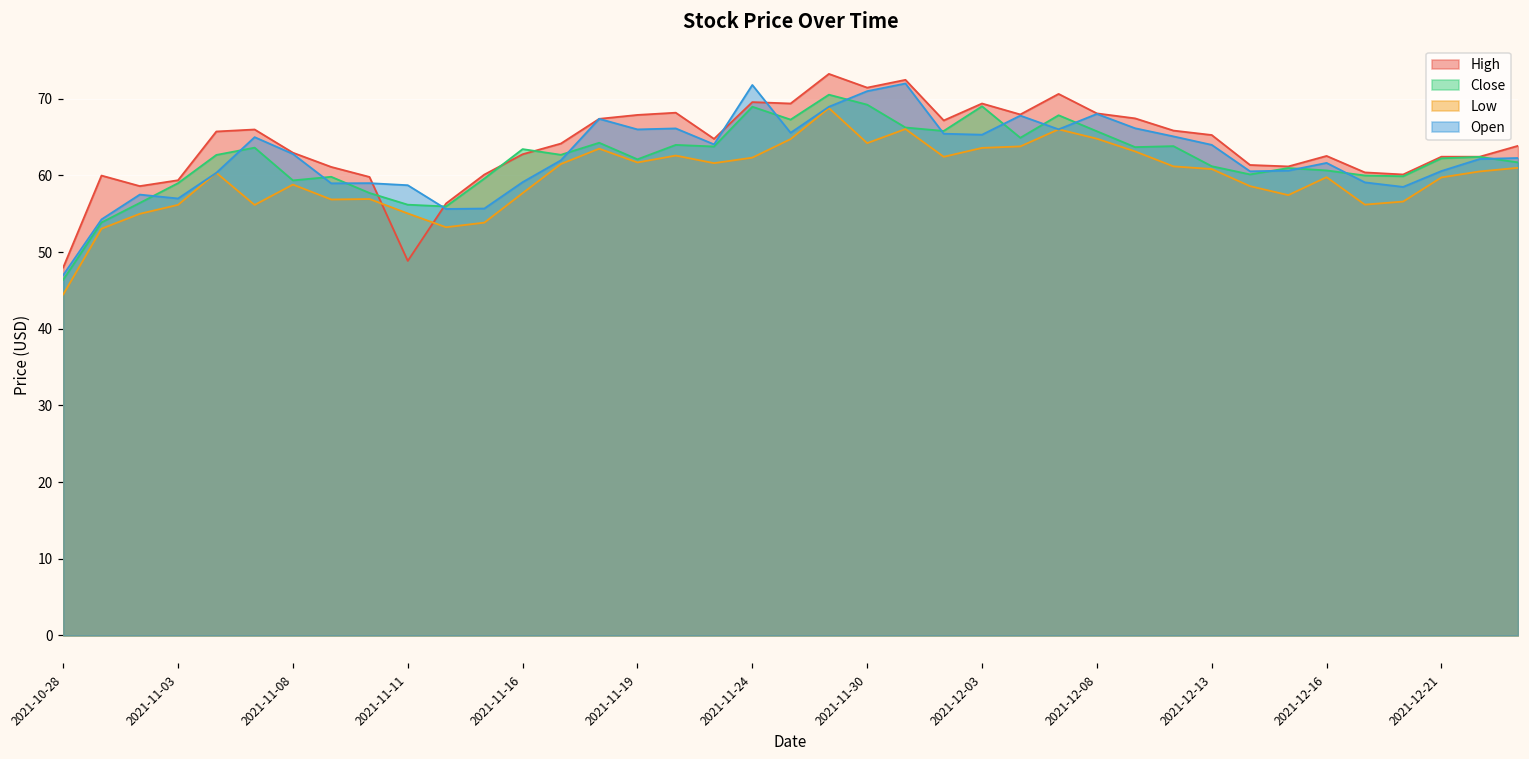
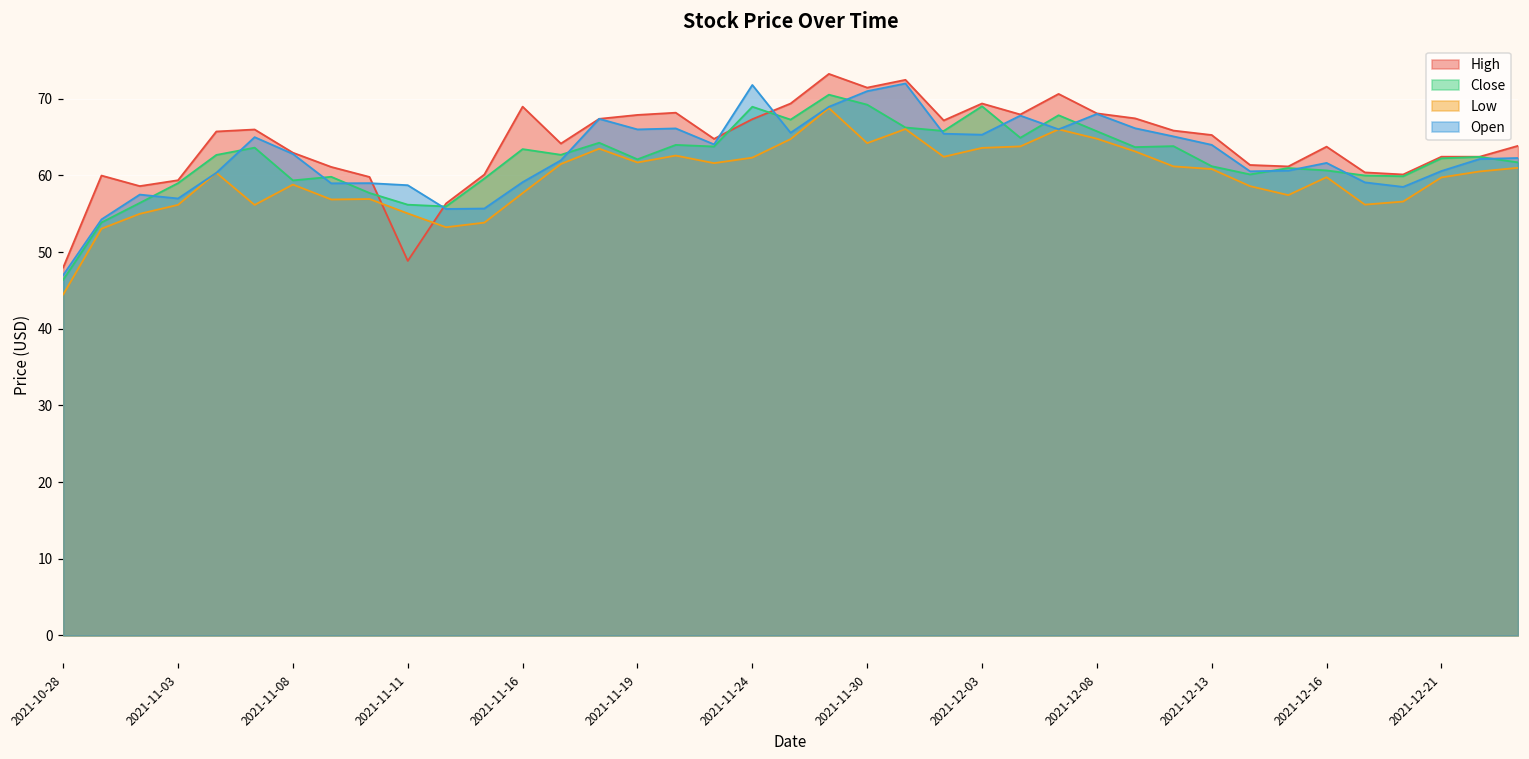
High, 2021-11-16: 63 -> 69
High, 2021-11-24: 70 -> 67
High, 2021-12-16: 63 -> 64
